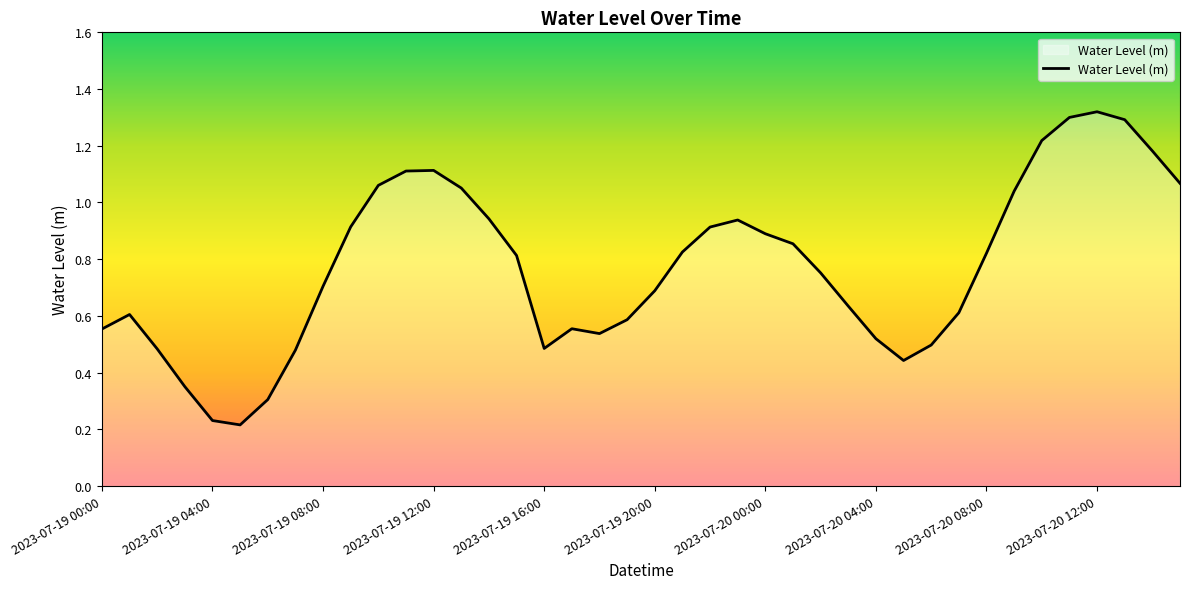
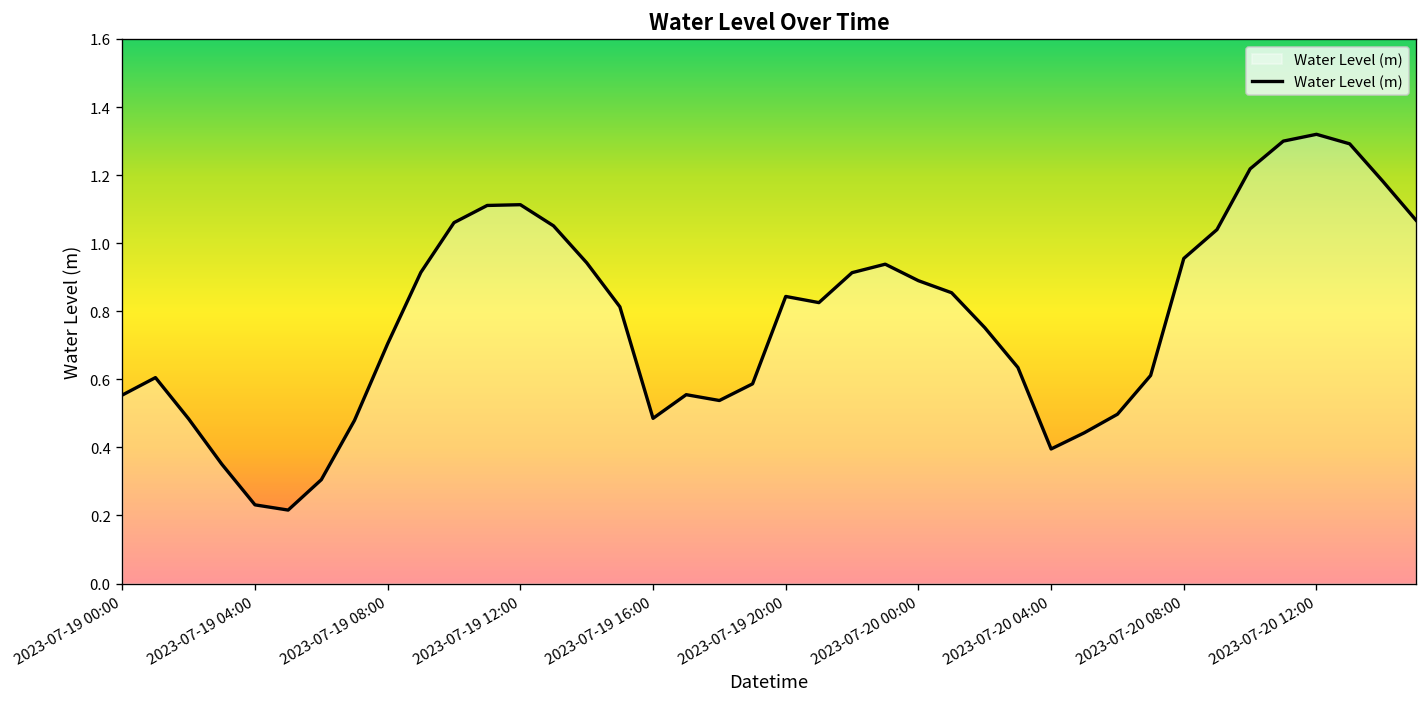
2023-07-19 20:00: 0.69 -> 0.84
2023-07-20 04:00: 0.52 -> 0.40
2023-07-20 08:00: 0.82 -> 0.96
